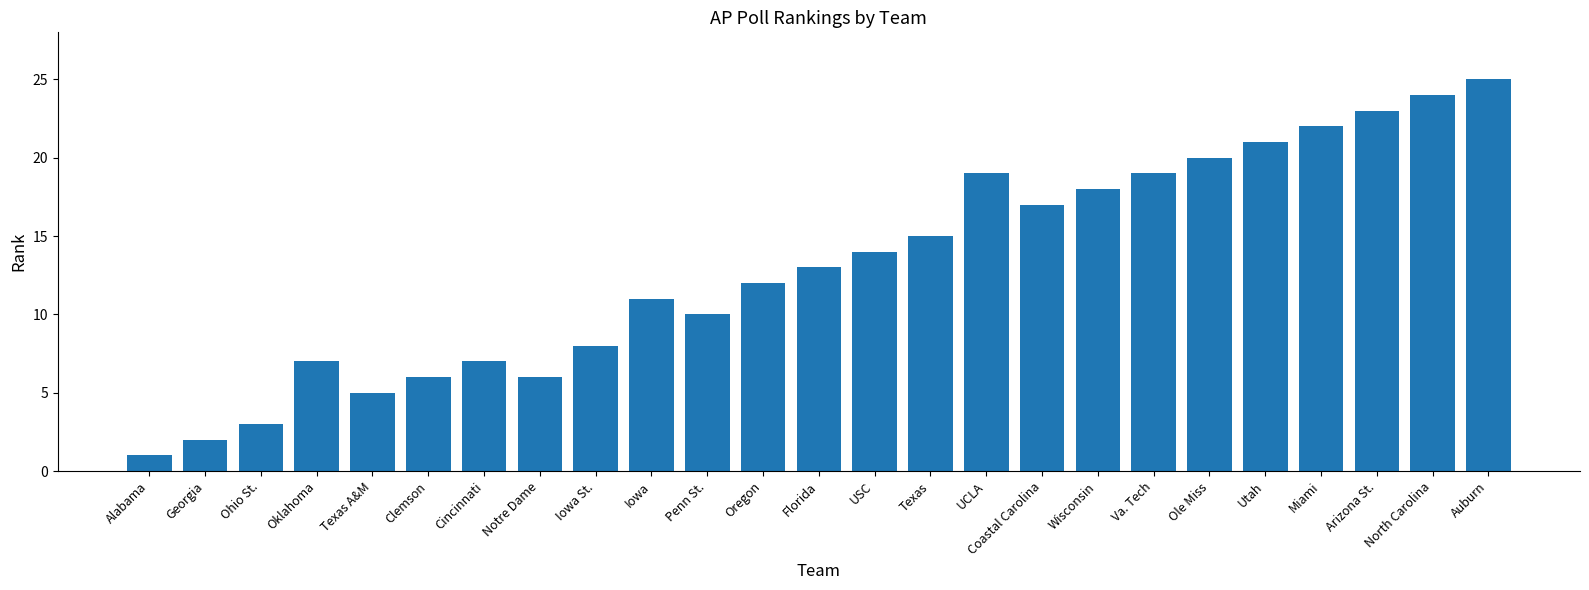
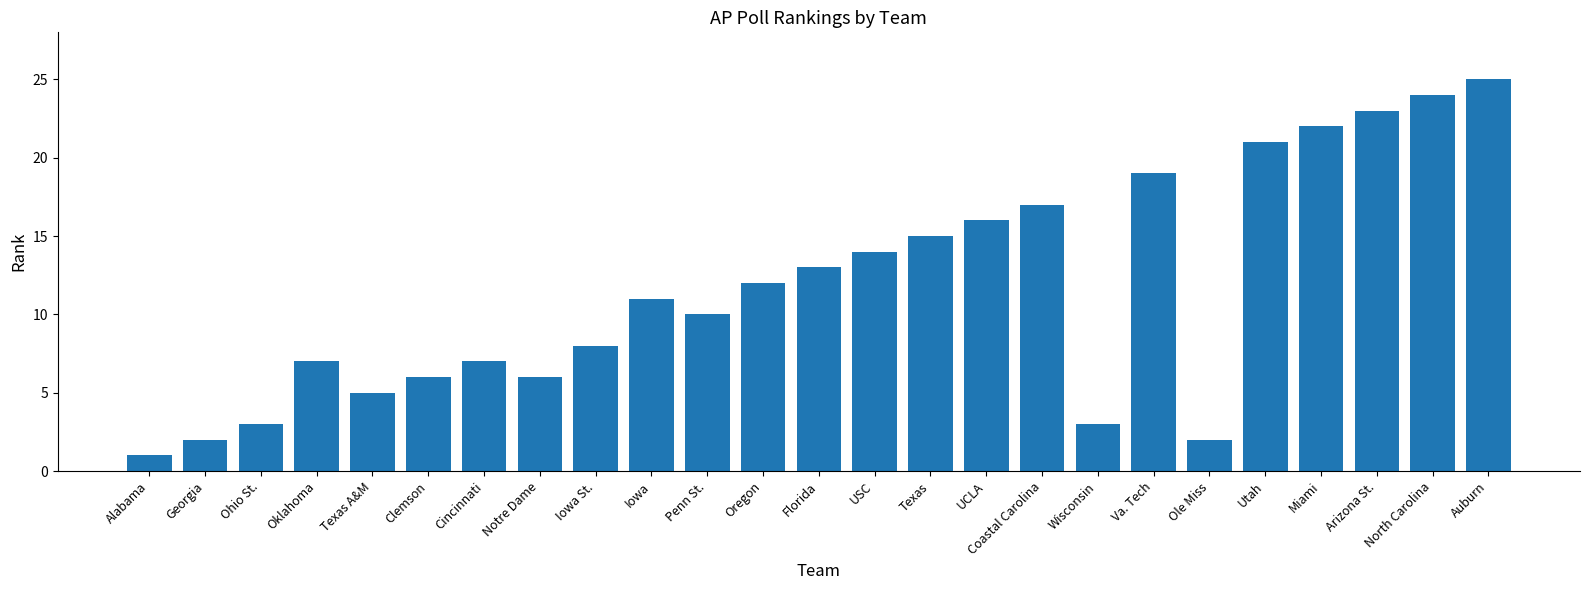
UCLA: 19 -> 16
Wisconsin: 18 -> 3
Ole Miss: 20 -> 2
